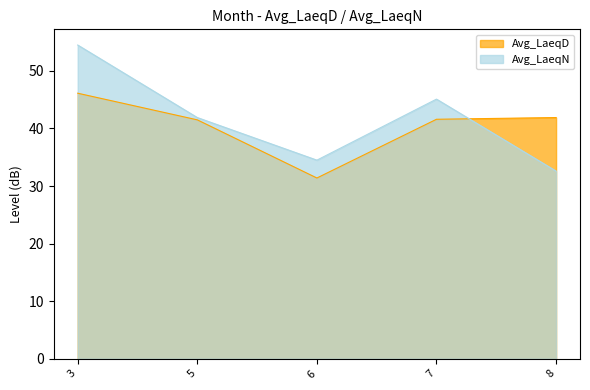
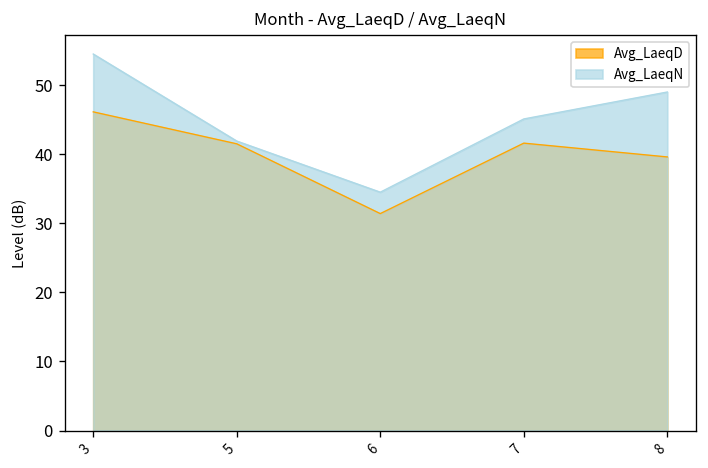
Avg_LaeqD, 8: 42 -> 40
Avg_LaeqN, 8: 33 -> 49
